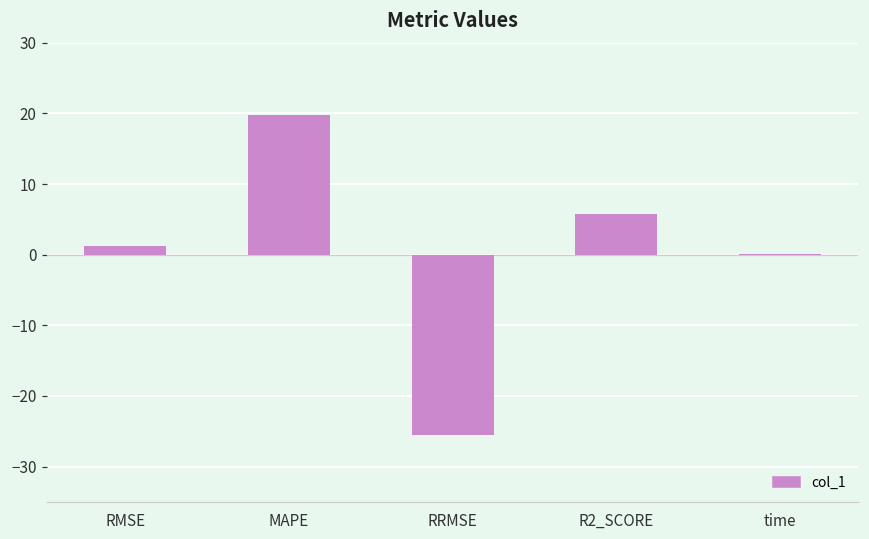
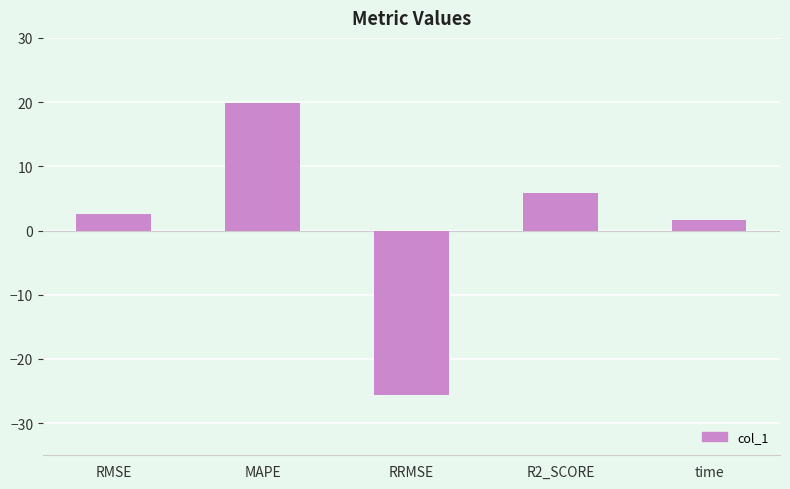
RMSE: 1 -> 3
time: 0 -> 2
